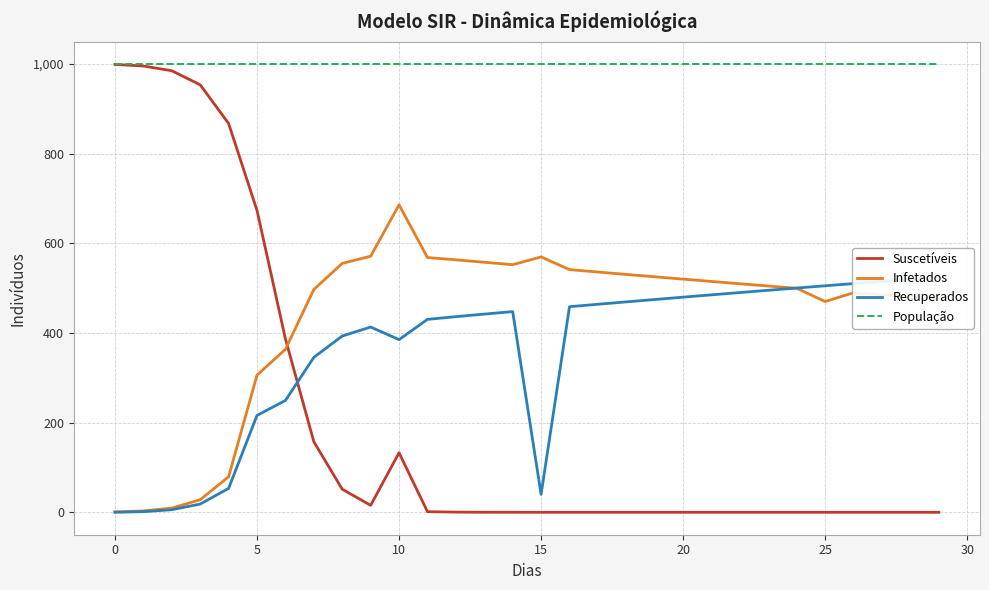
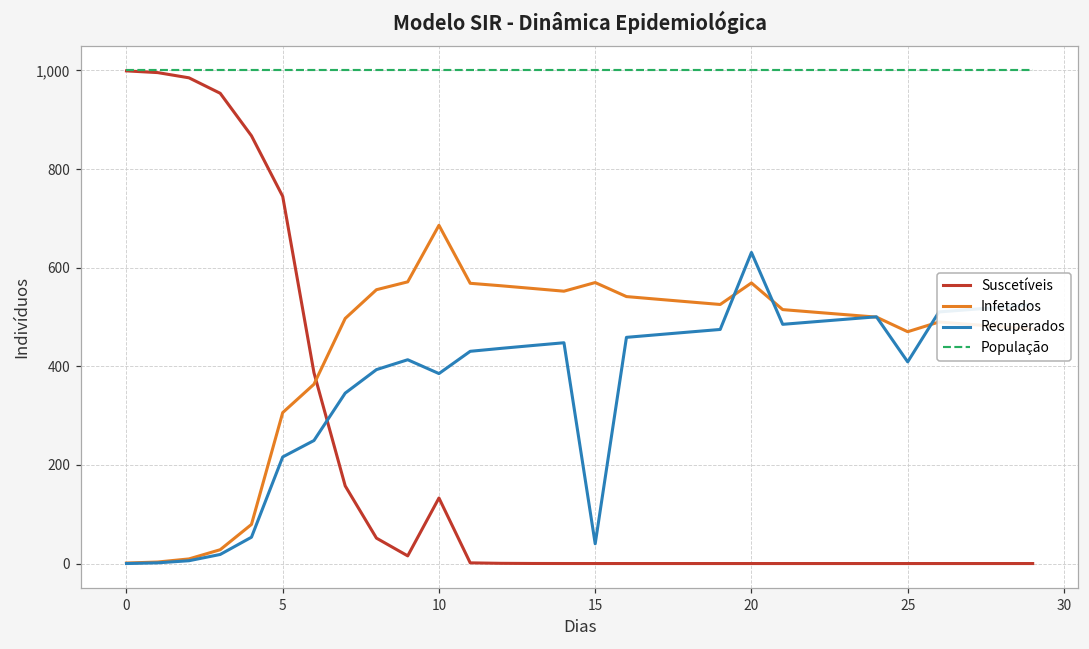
Suscetíveis, 5: 670 -> 740
Infetados, 20: 520 -> 570
Recuperados, 20: 480 -> 630
Recuperados, 25: 510 -> 410
